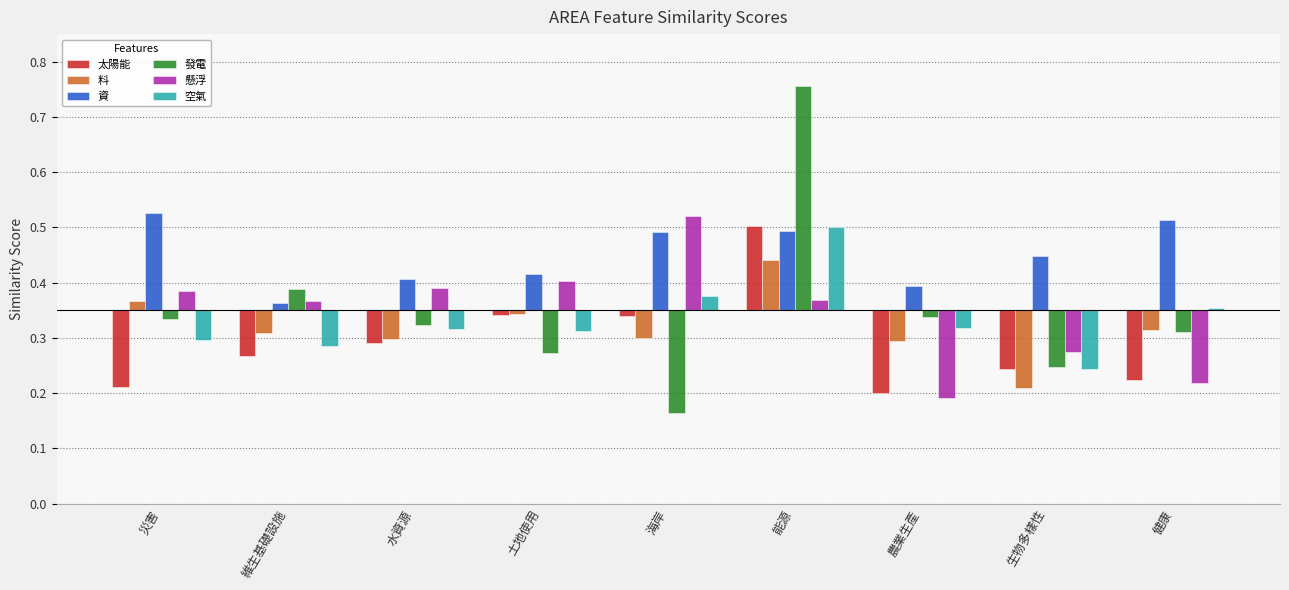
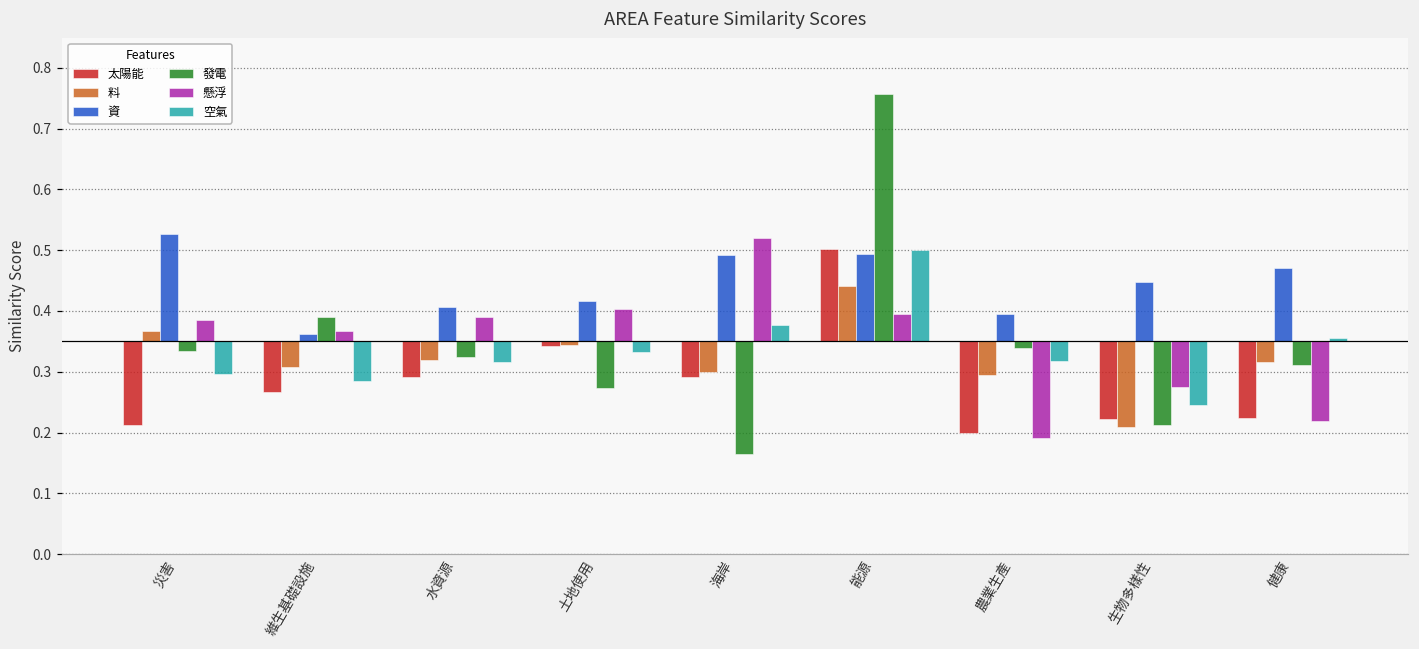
料, 水資源: 0.30 -> 0.32
空氣, 土地使用: 0.31 -> 0.33
太陽能, 海岸: 0.34 -> 0.29
懸浮, 能源: 0.37 -> 0.40
太陽能, 生物多樣性: 0.24 -> 0.22
發電, 生物多樣性: 0.25 -> 0.21
資, 健康: 0.51 -> 0.47
